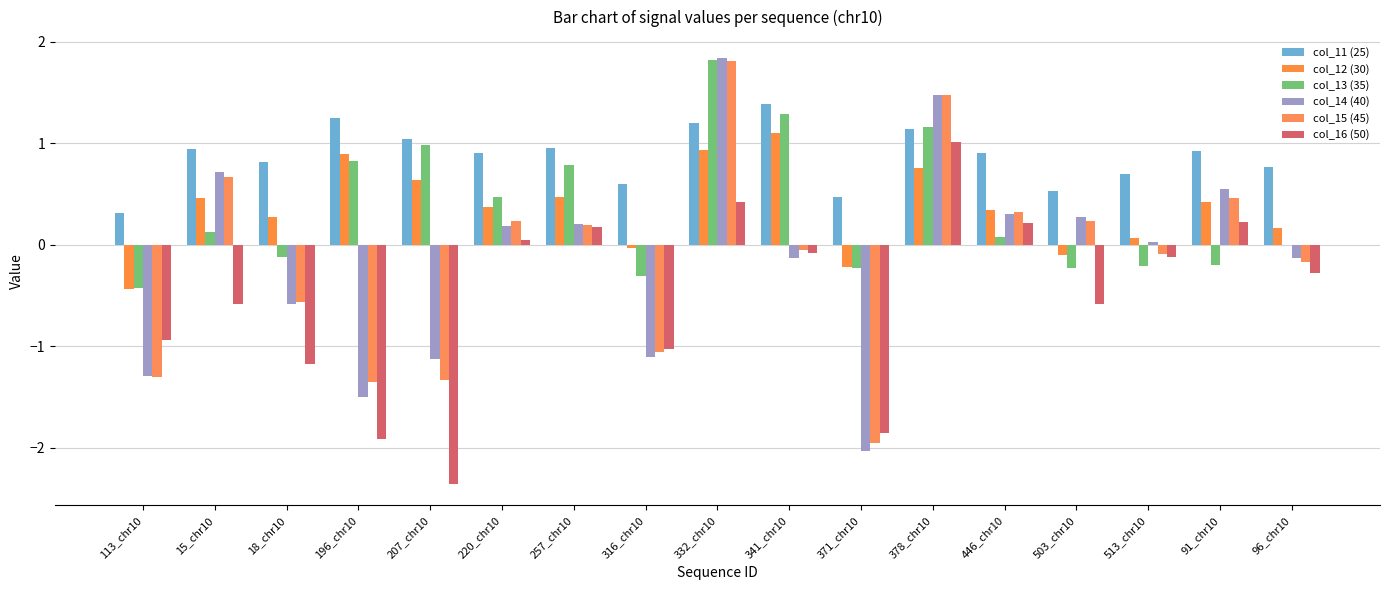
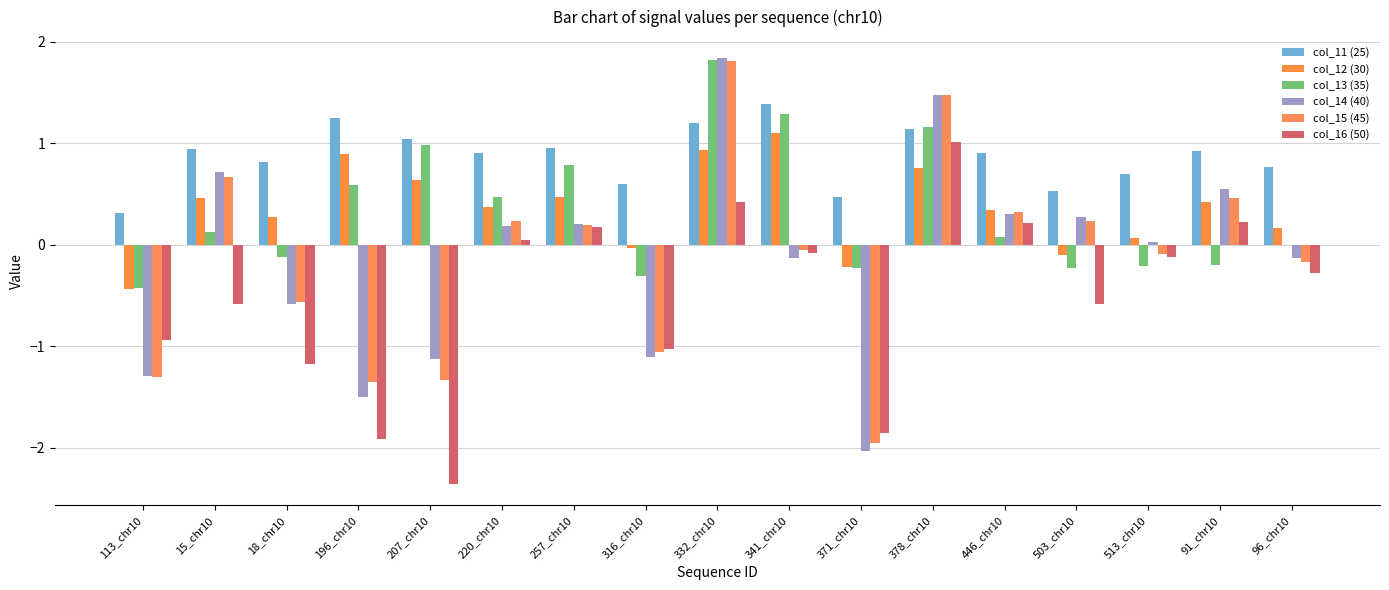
col_13 (35), 196_chr10: 0.83 -> 0.59
